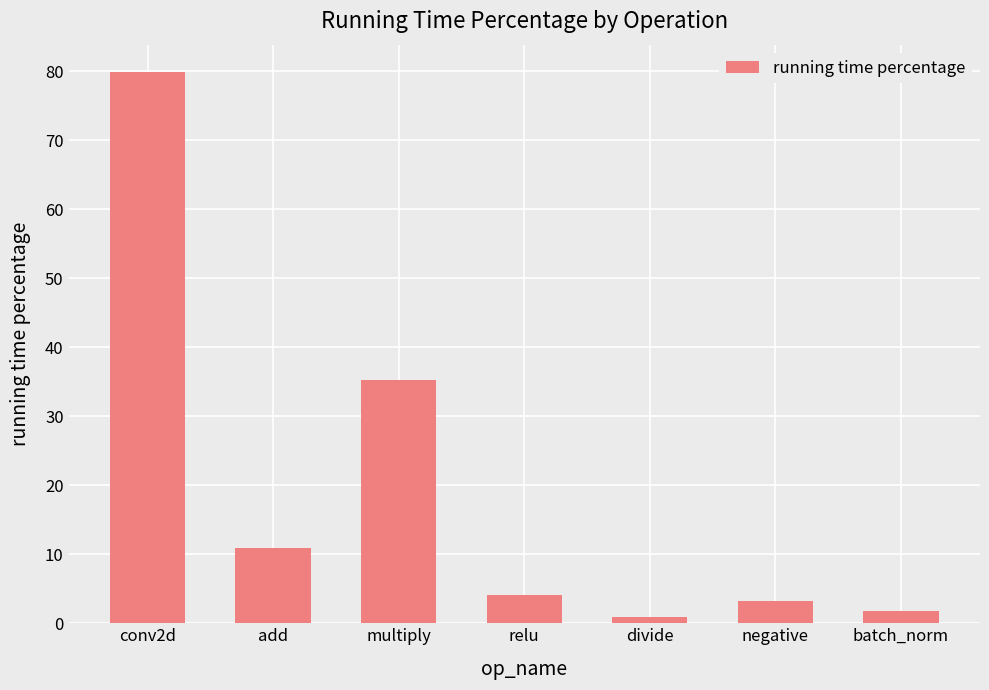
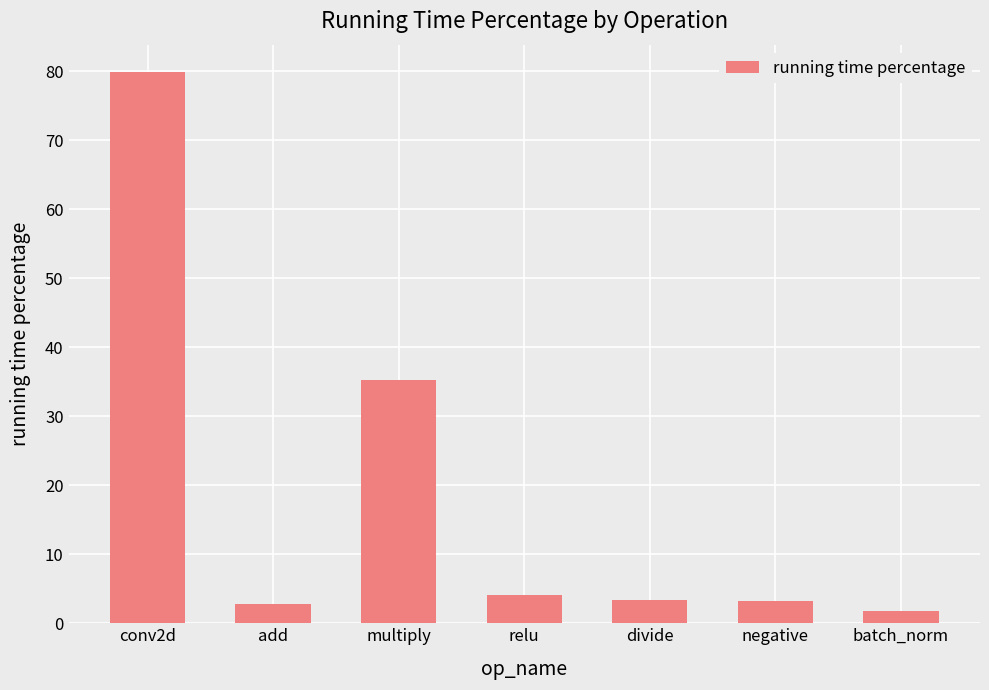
add: 11 -> 3
divide: 1 -> 3
